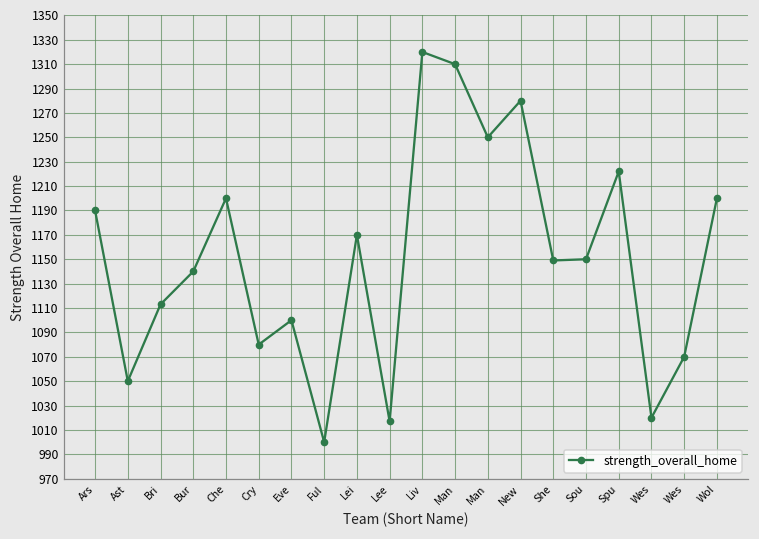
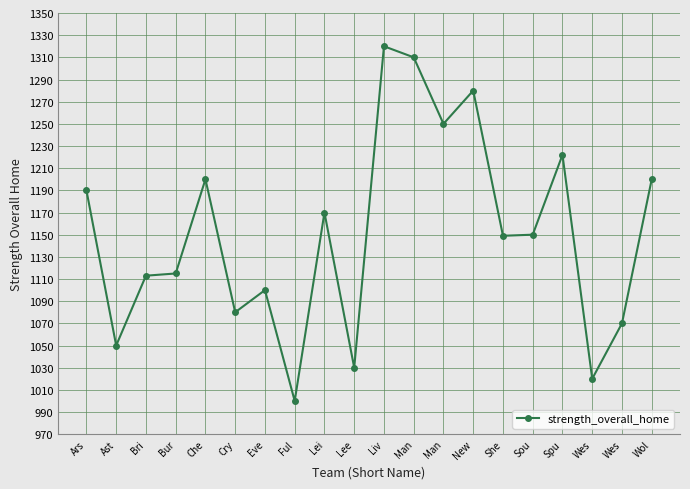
Bur: 1140 -> 1115
Lee: 1017 -> 1030
